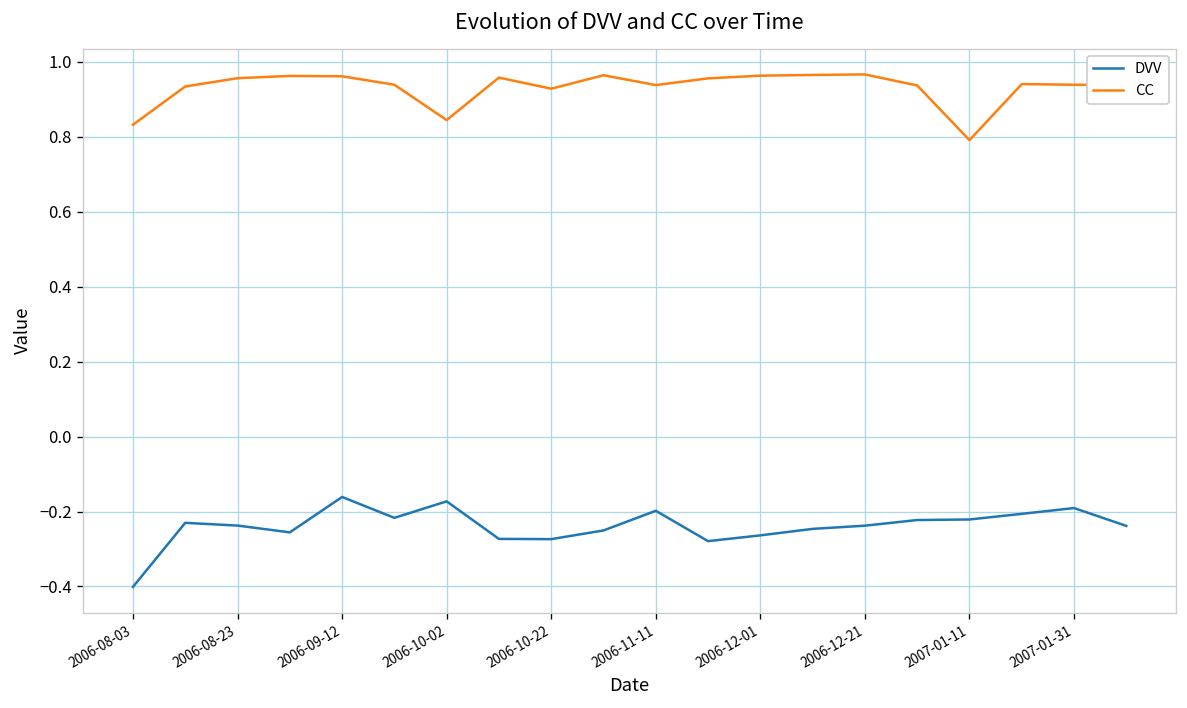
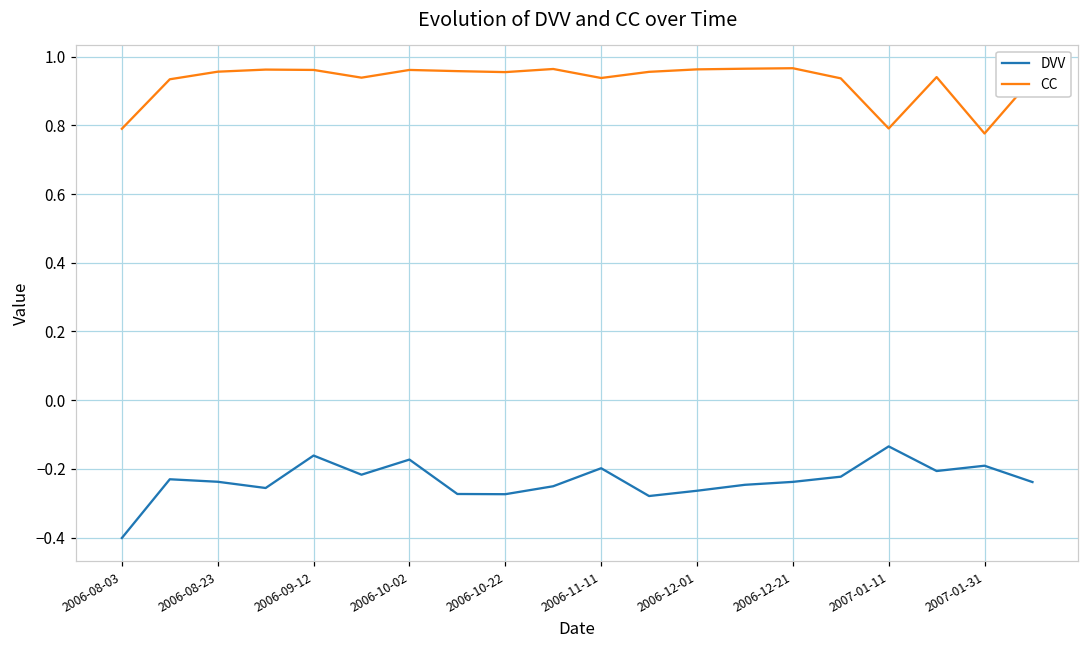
CC, 2006-08-03: 0.83 -> 0.79
CC, 2006-10-02: 0.84 -> 0.96
CC, 2006-10-22: 0.93 -> 0.95
DVV, 2007-01-11: -0.22 -> -0.13
CC, 2007-01-31: 0.94 -> 0.78
